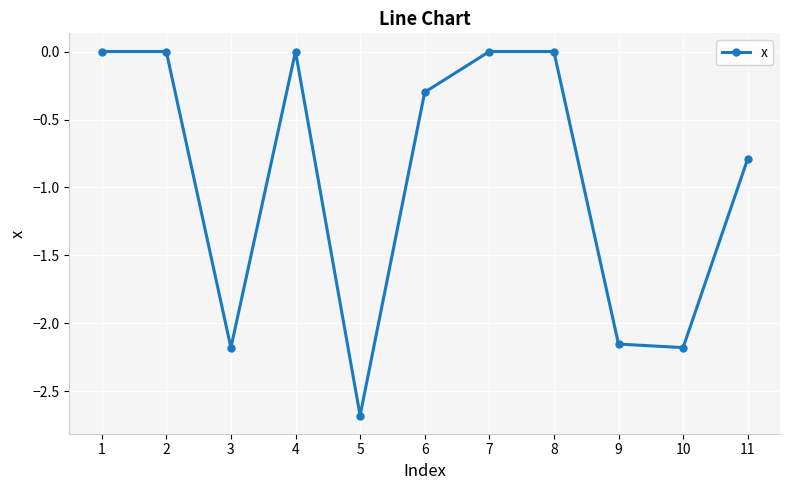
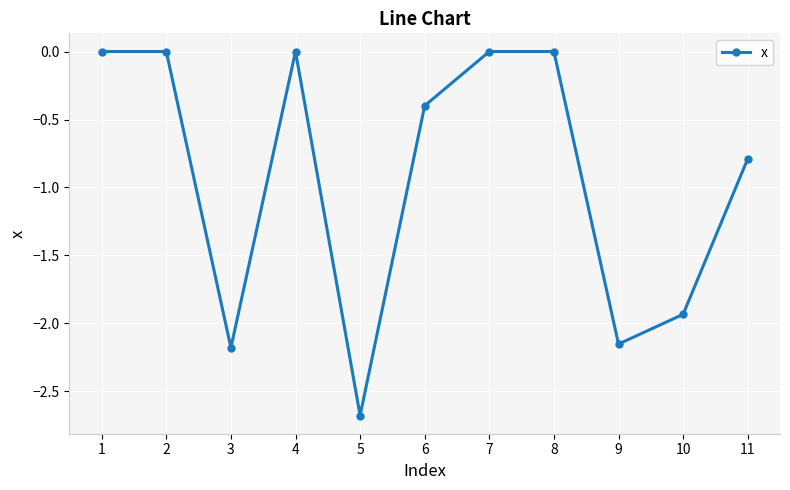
6: -0.30 -> -0.40
10: -2.18 -> -1.93
